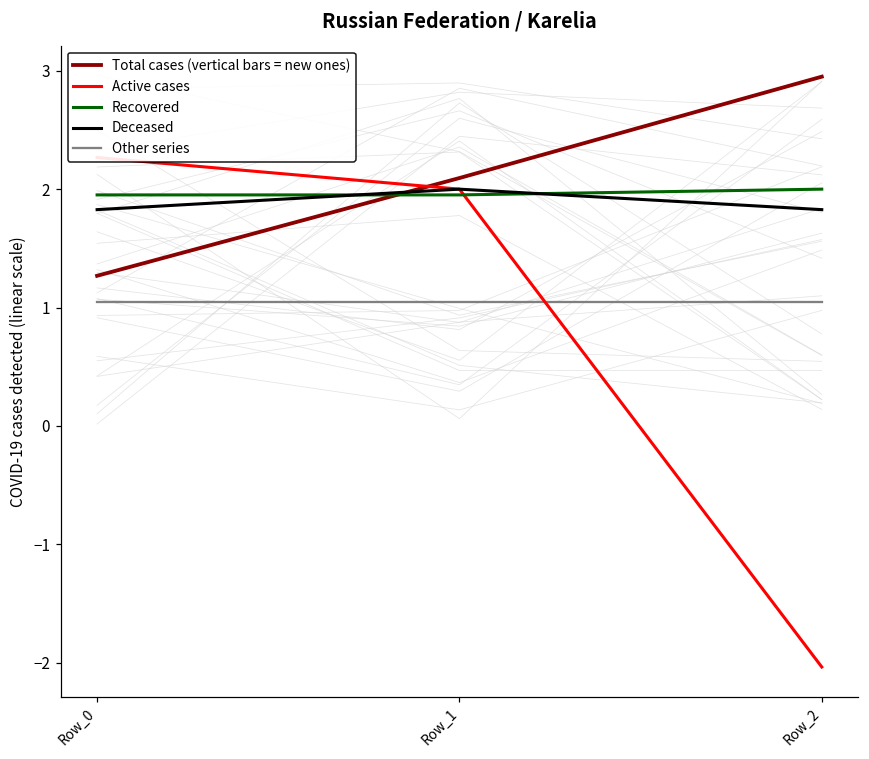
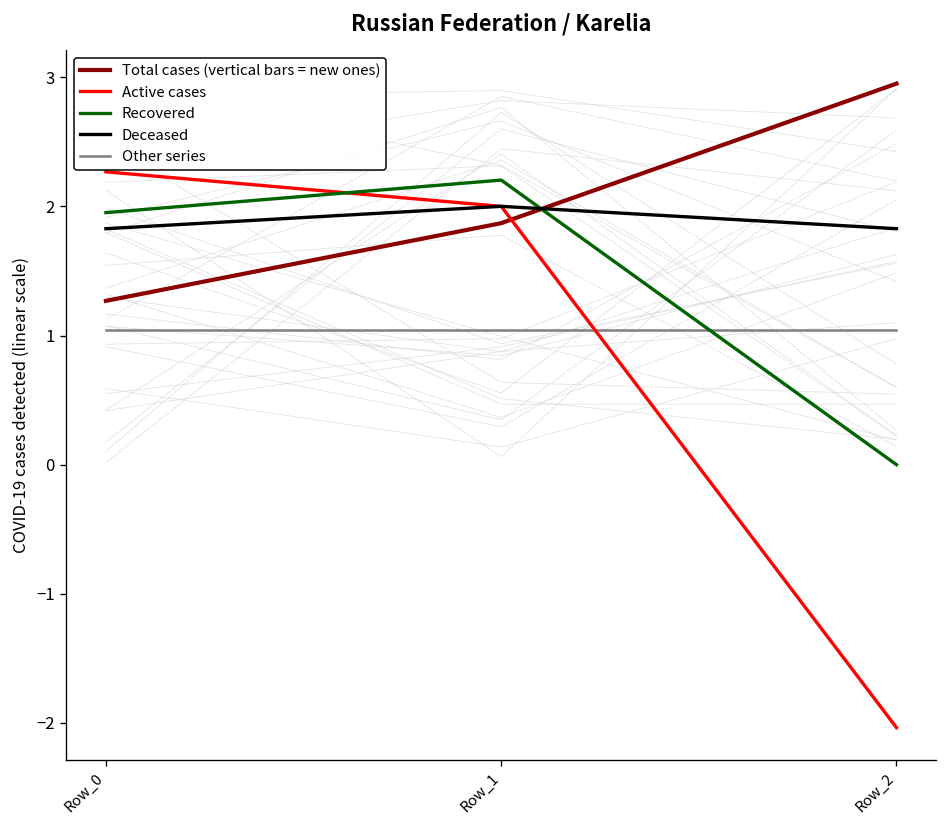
Total cases (vertical bars = new ones), Row_1: 2.09 -> 1.87
Recovered, Row_1: 1.95 -> 2.20
Recovered, Row_2: 2 -> 0
